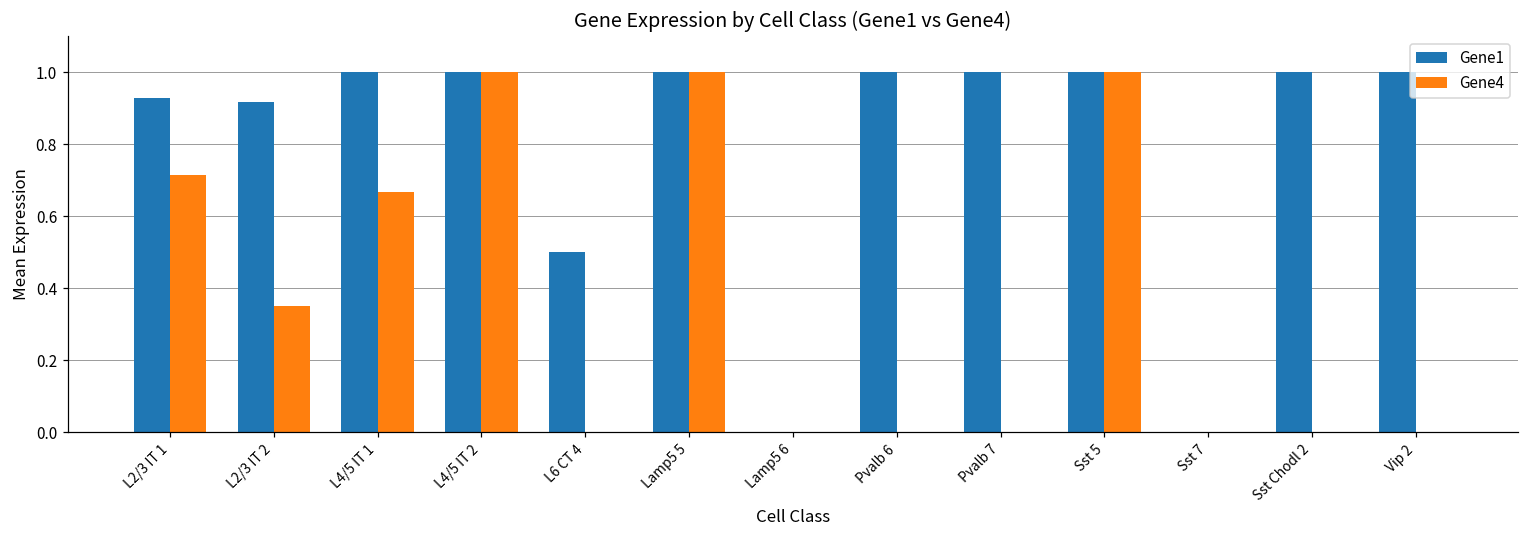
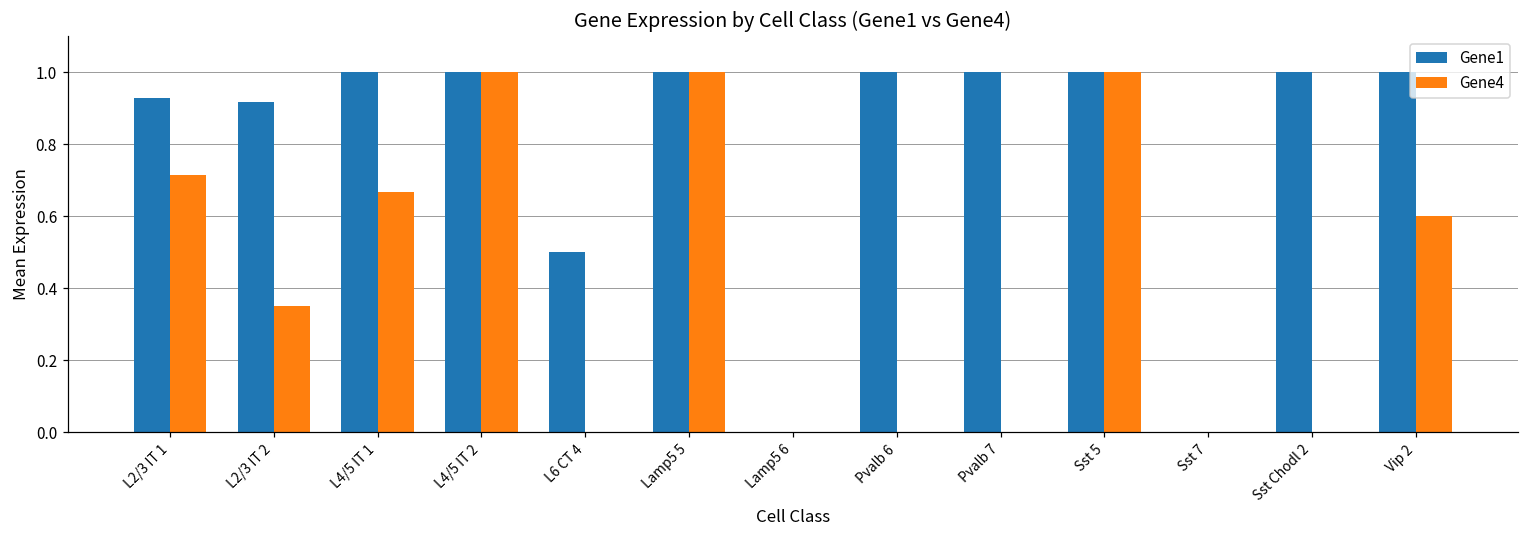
Gene4, Vip 2: 0.0 -> 0.6
